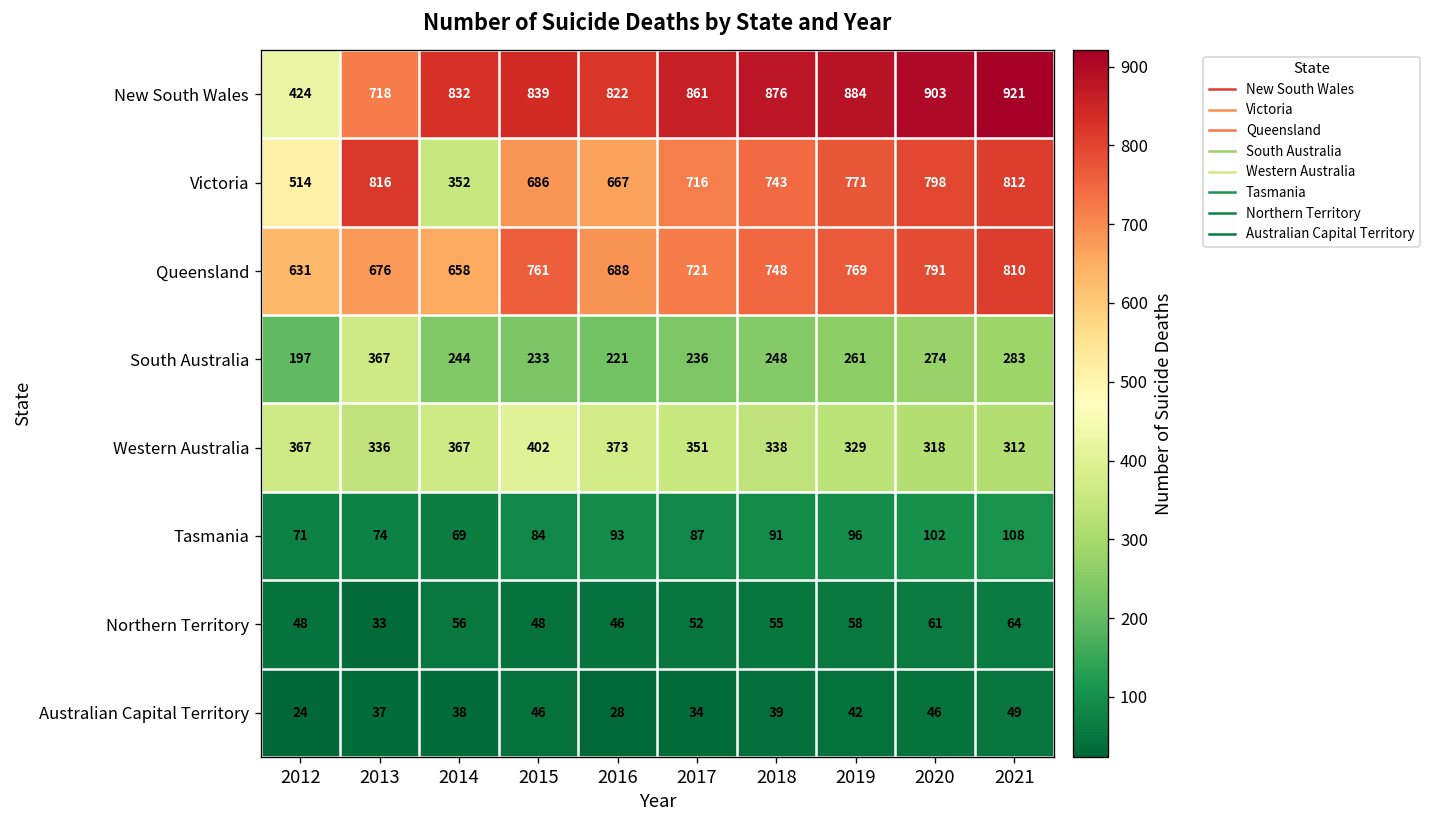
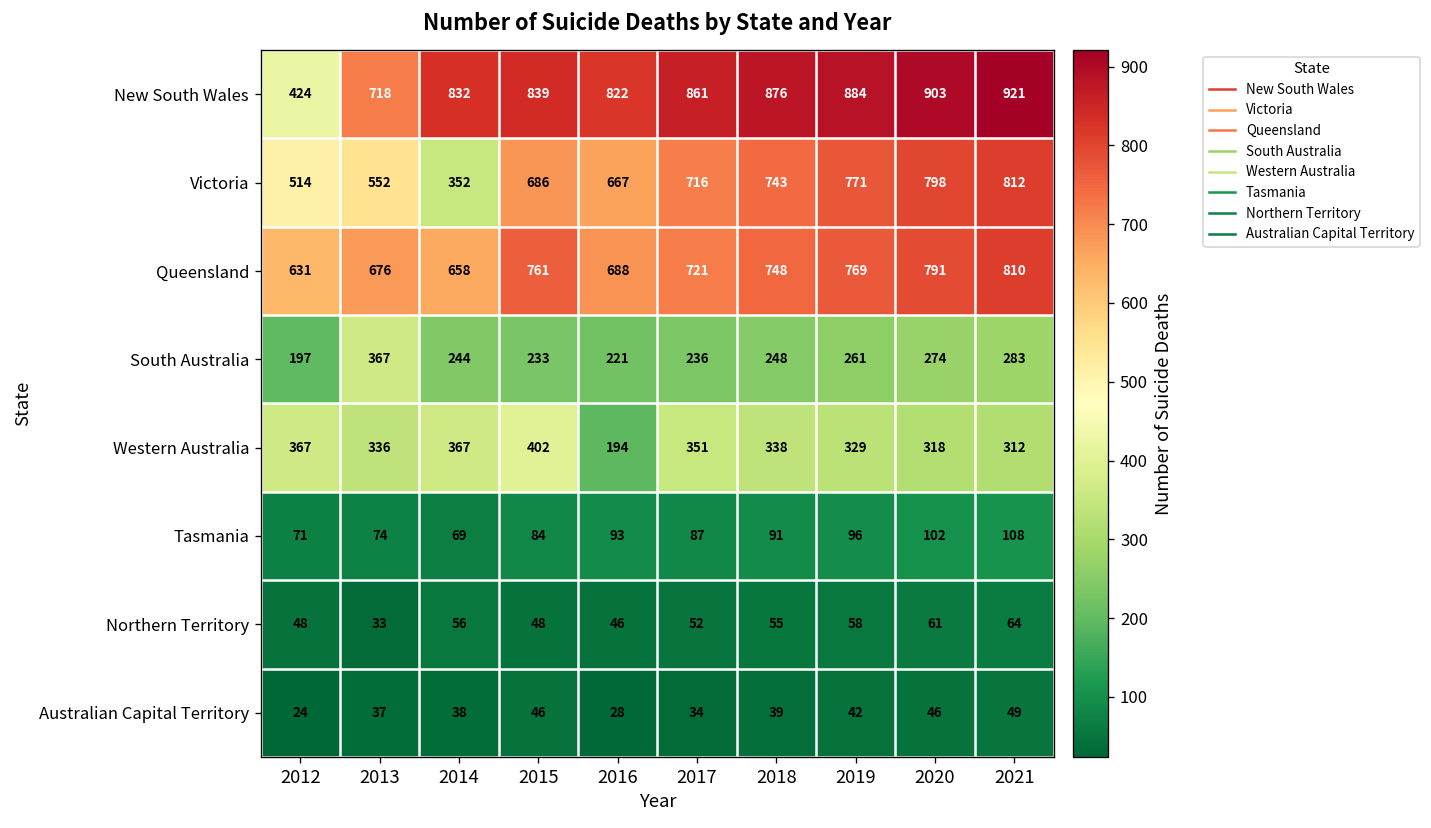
Victoria, 2013: 816 -> 552
Western Australia, 2016: 373 -> 194
